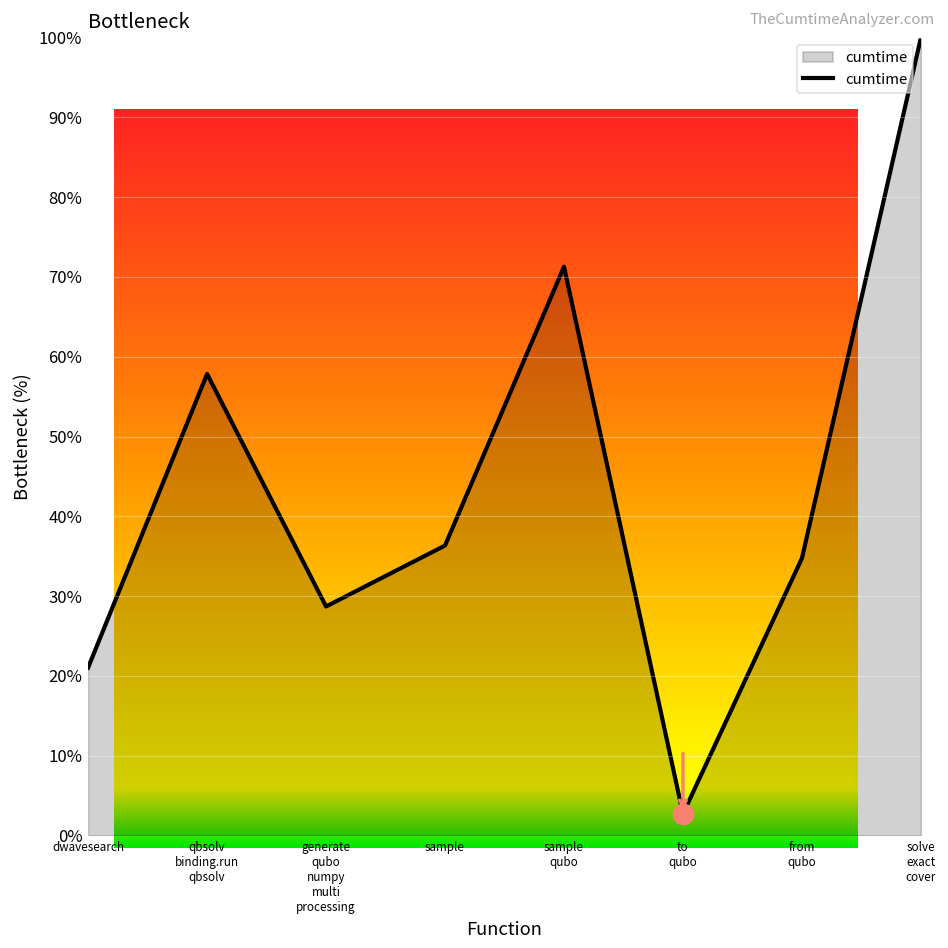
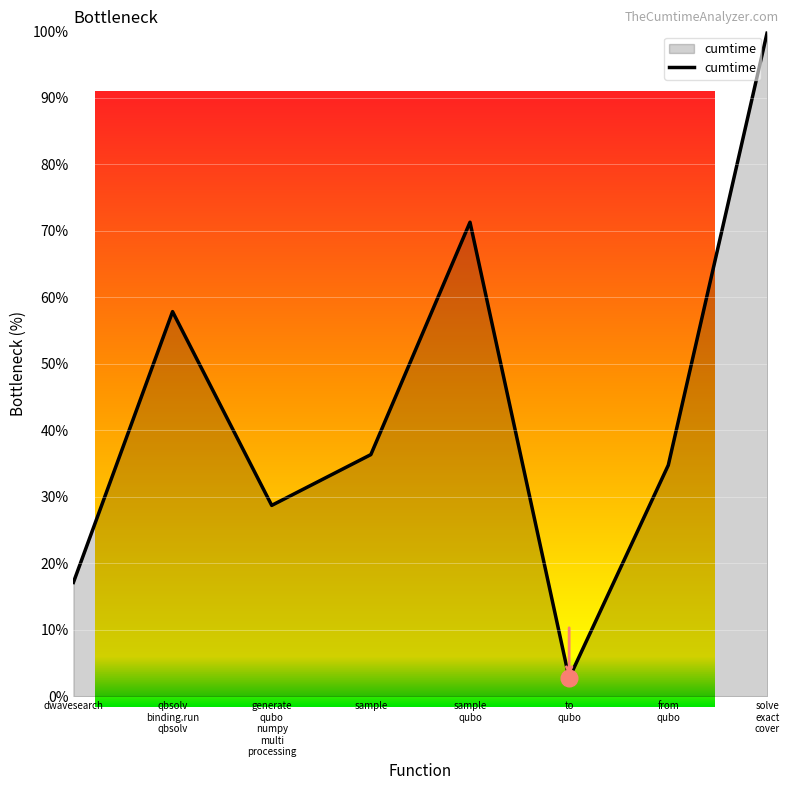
cumtime, dwavesearch: 21% -> 17%
